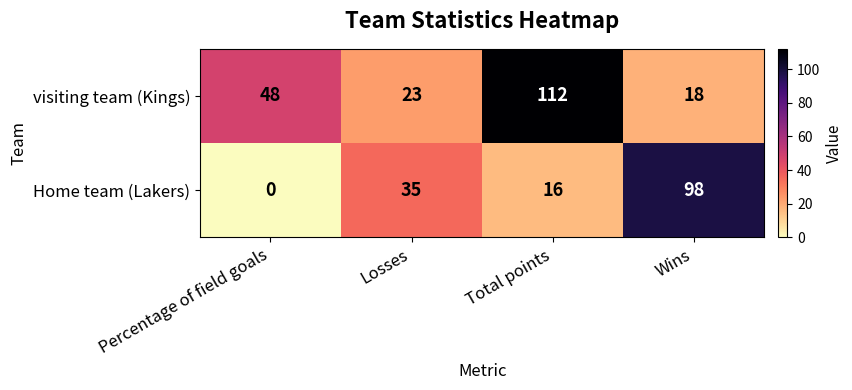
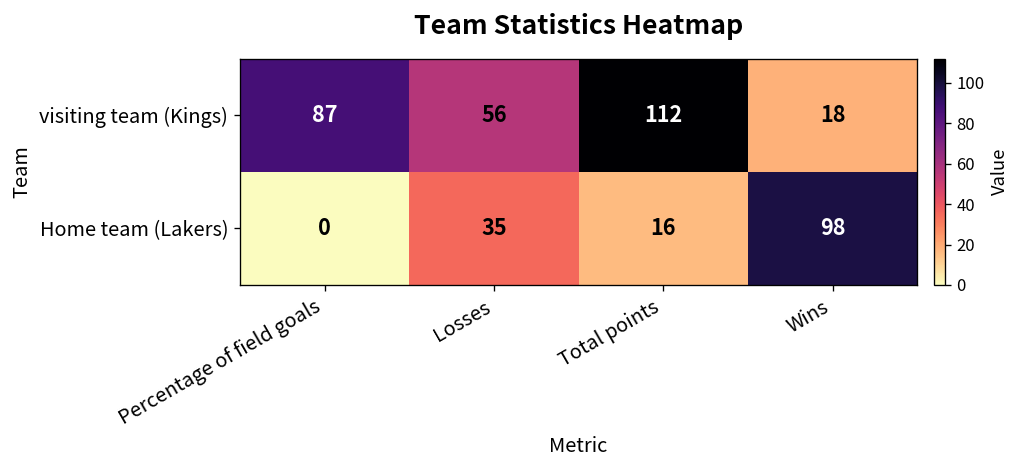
visiting team (Kings), Percentage of field goals: 48 -> 87
visiting team (Kings), Losses: 23 -> 56
